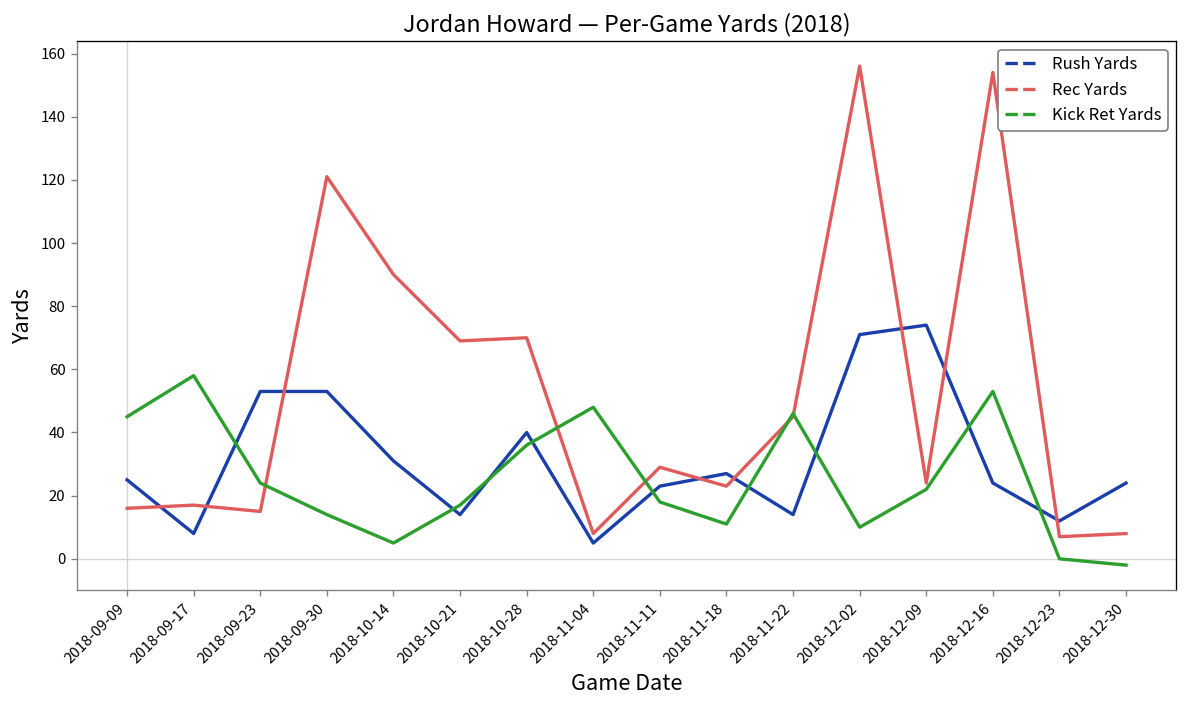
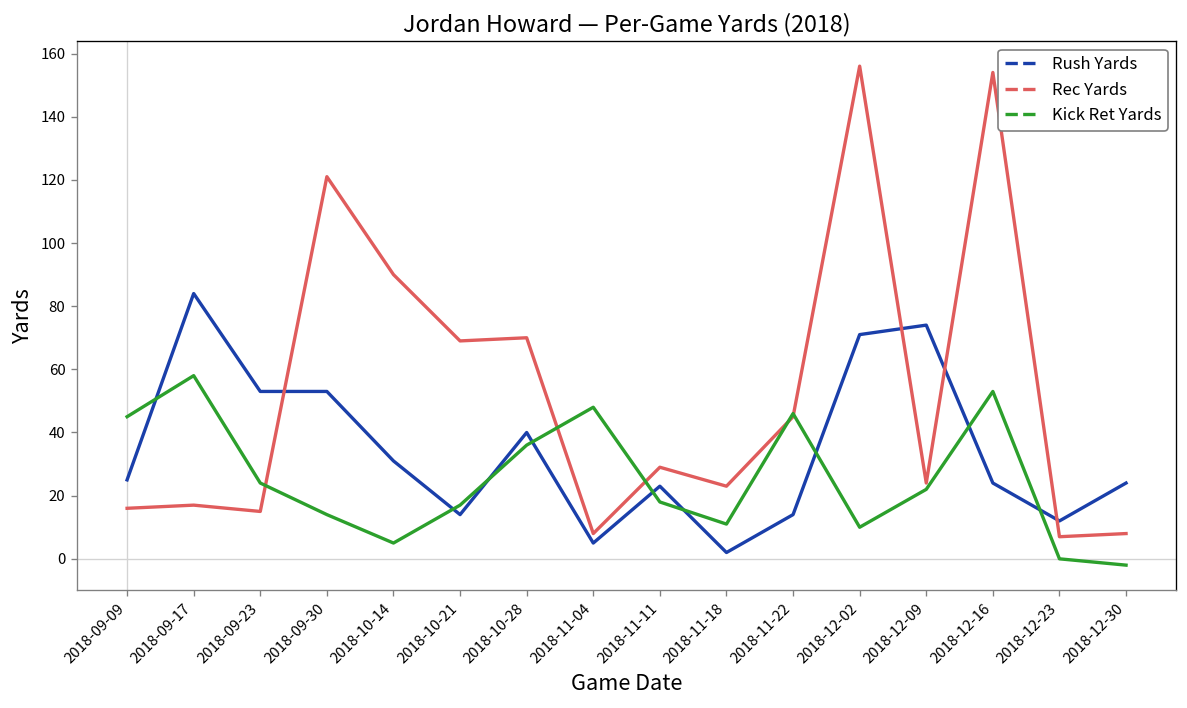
Rush Yards, 2018-09-17: 8 -> 84
Rush Yards, 2018-11-18: 27 -> 2
